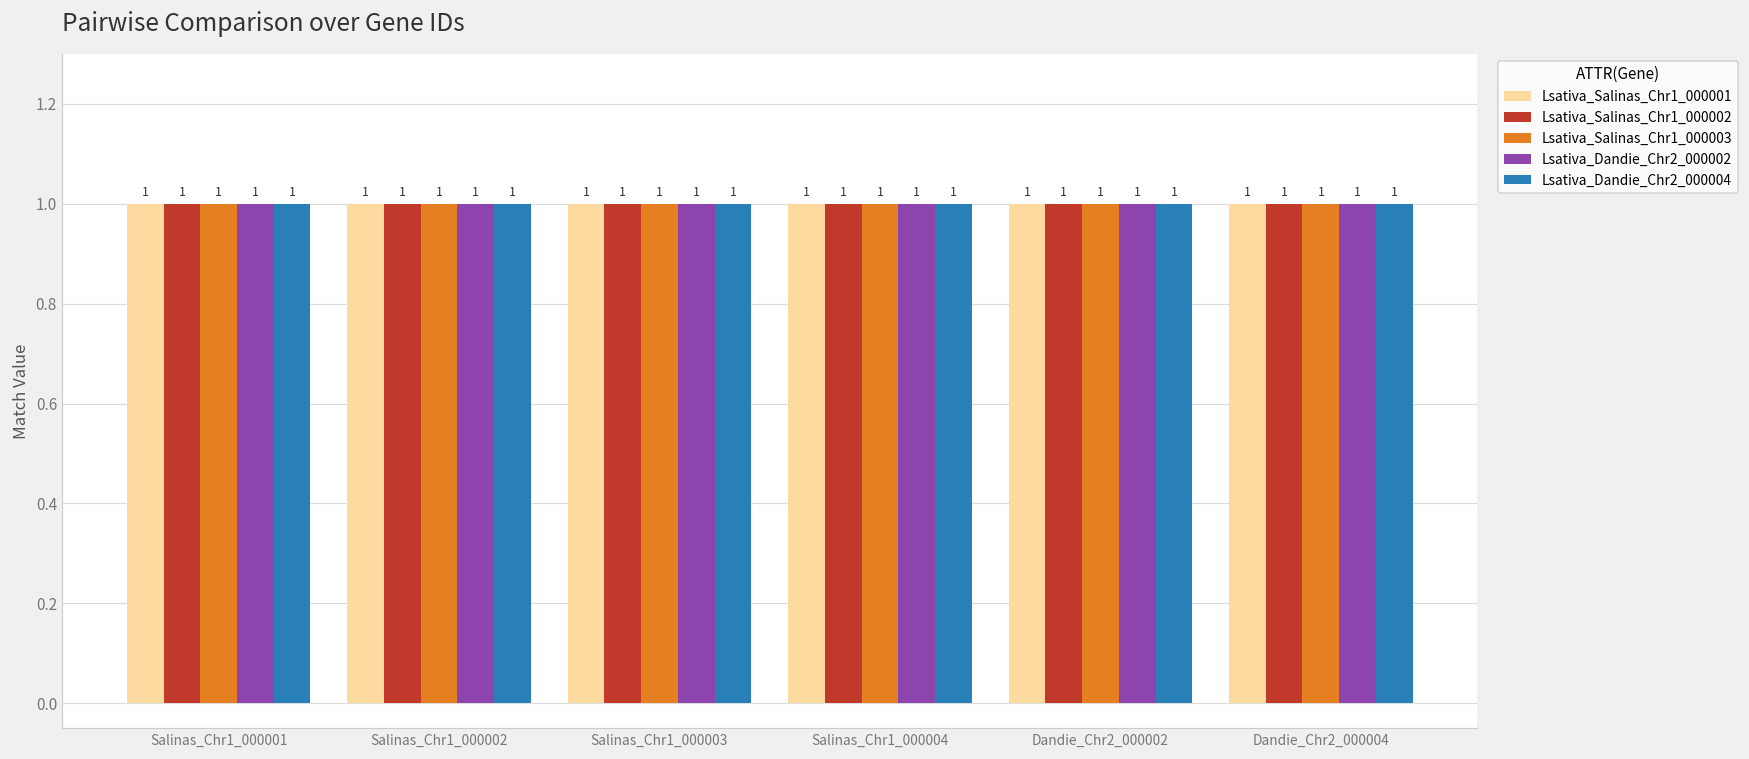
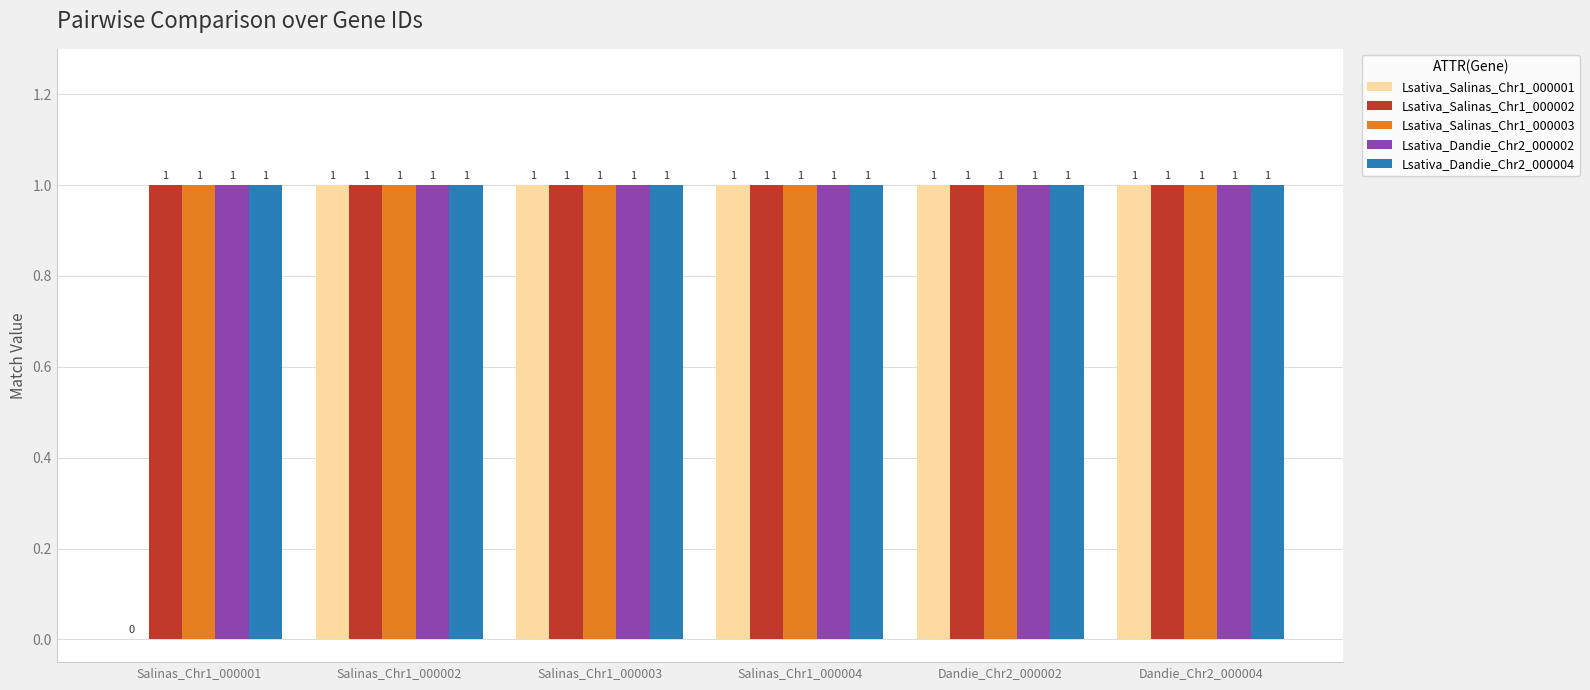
Lsativa_Salinas_Chr1_000001, Salinas_Chr1_000001: 1 -> 0
